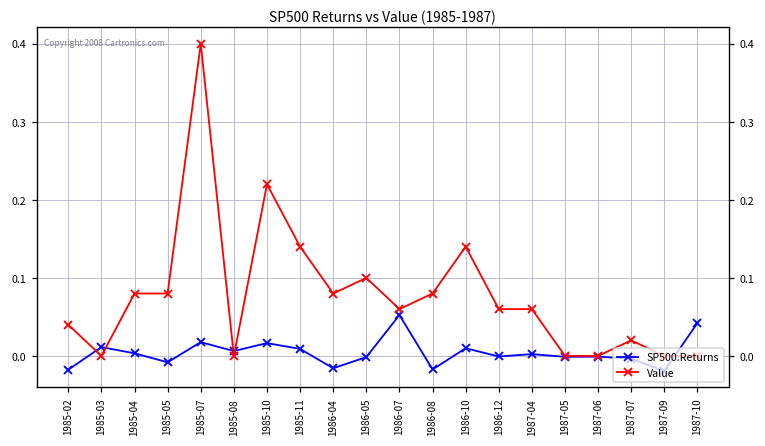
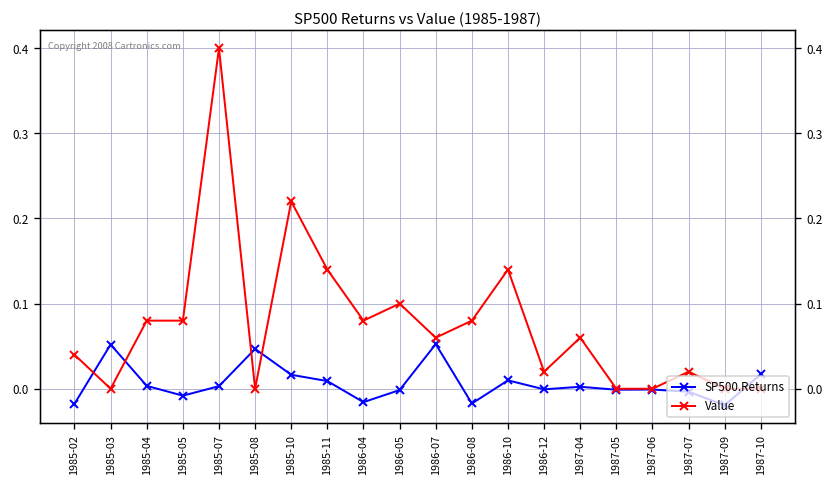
SP500.Returns, 1985-03: 0.01 -> 0.05
SP500.Returns, 1985-07: 0.02 -> 0.00
SP500.Returns, 1985-08: 0.01 -> 0.05
Value, 1986-12: 0.06 -> 0.02
SP500.Returns, 1987-10: 0.04 -> 0.02
